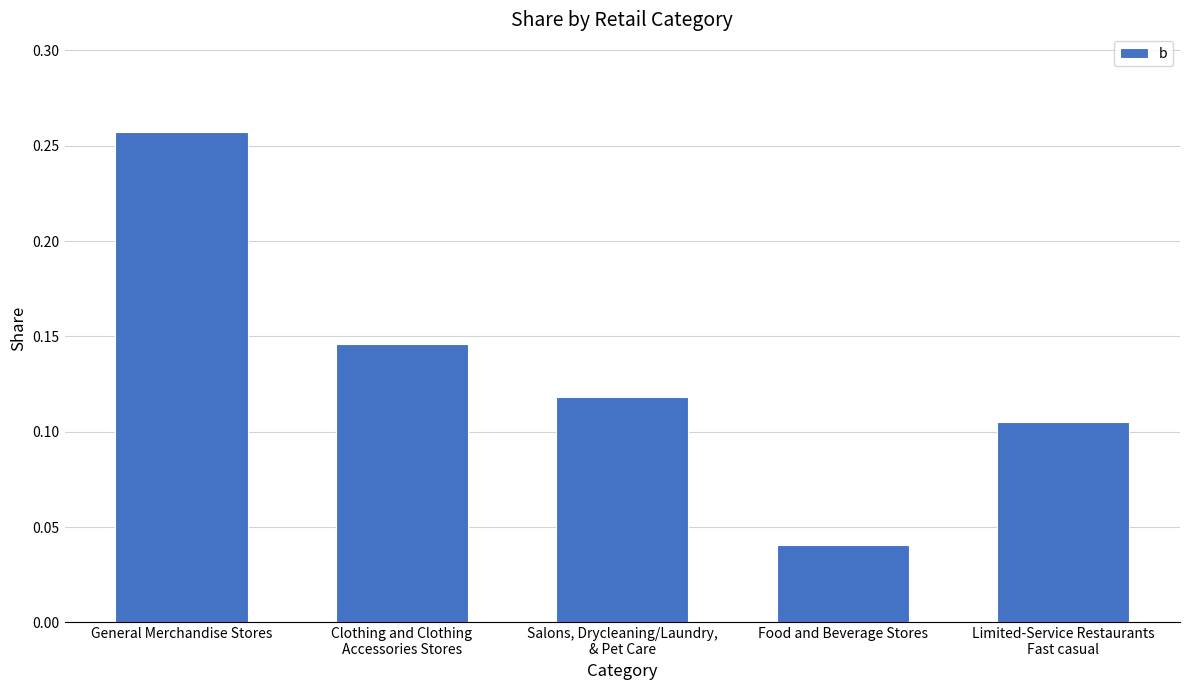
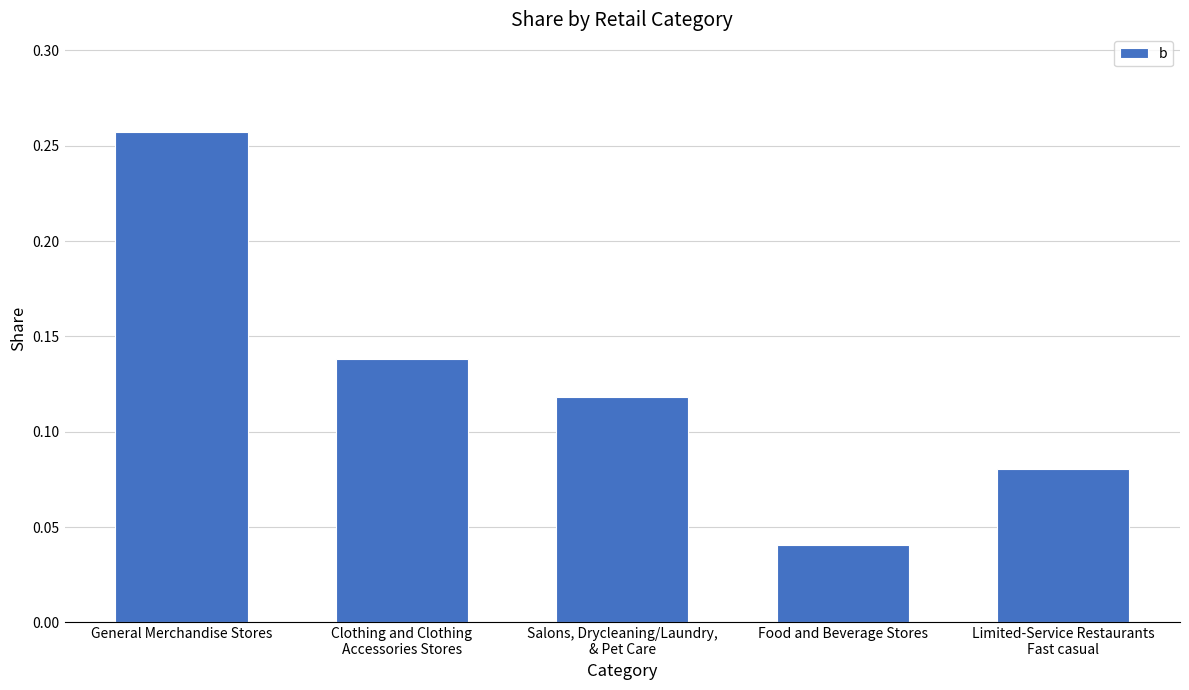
Clothing and Clothing Accessories Stores: 0.146 -> 0.138
Limited-Service Restaurants Fast casual: 0.105 -> 0.080
